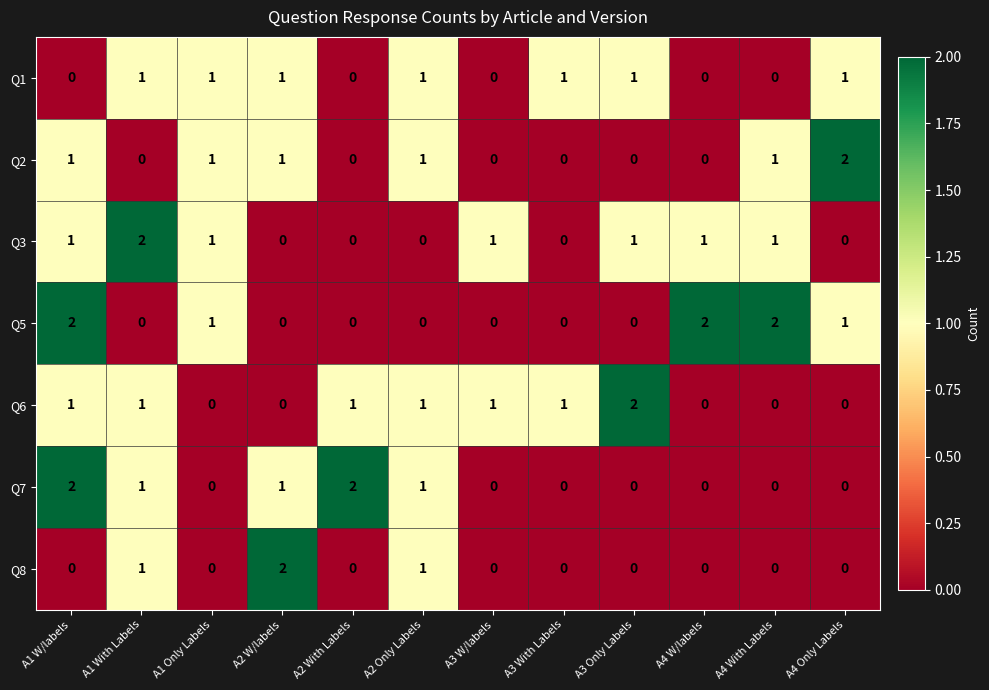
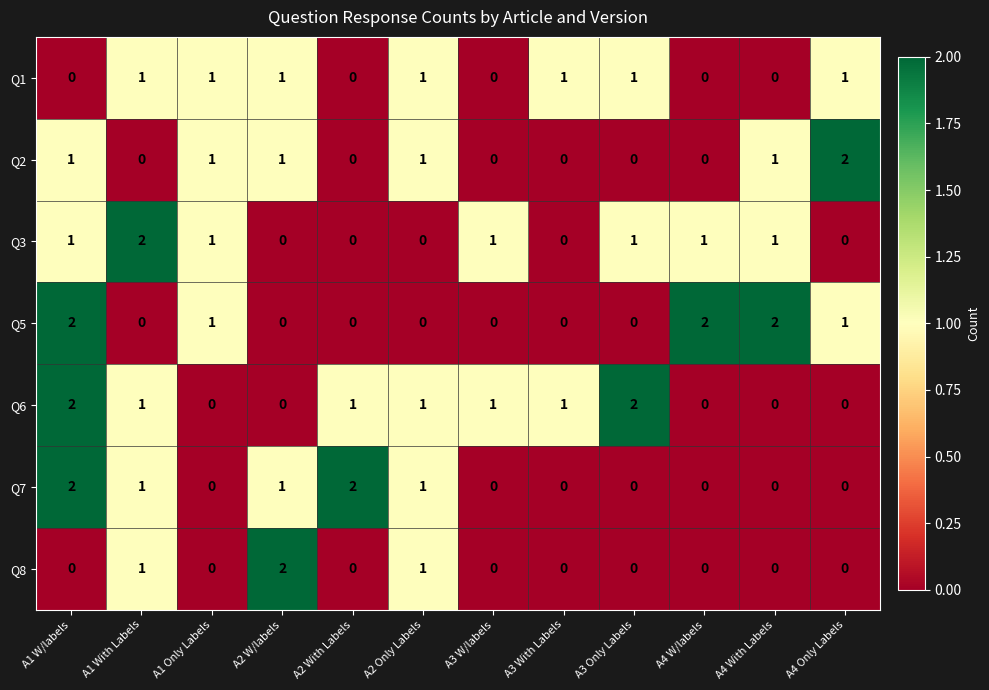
Q6, A1 W/labels: 1 -> 2
